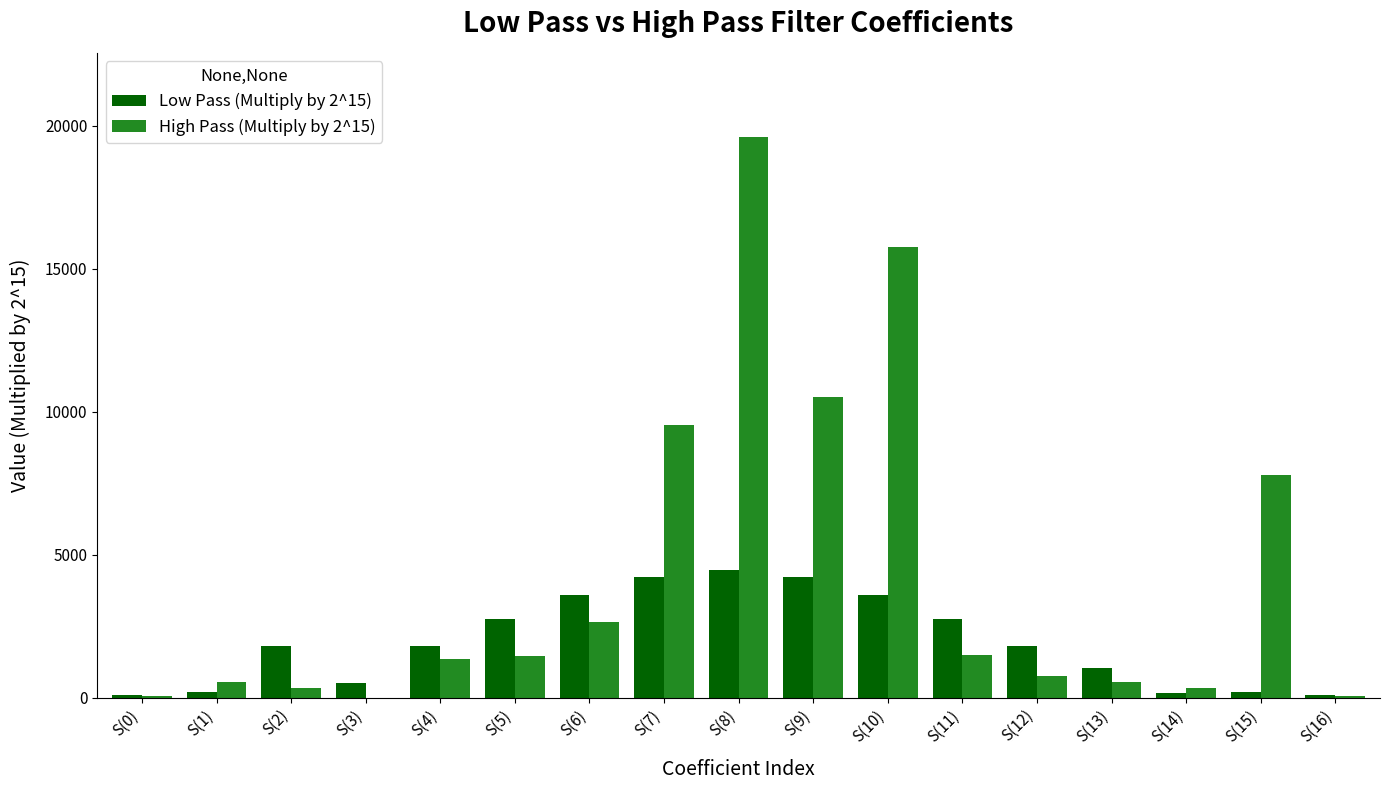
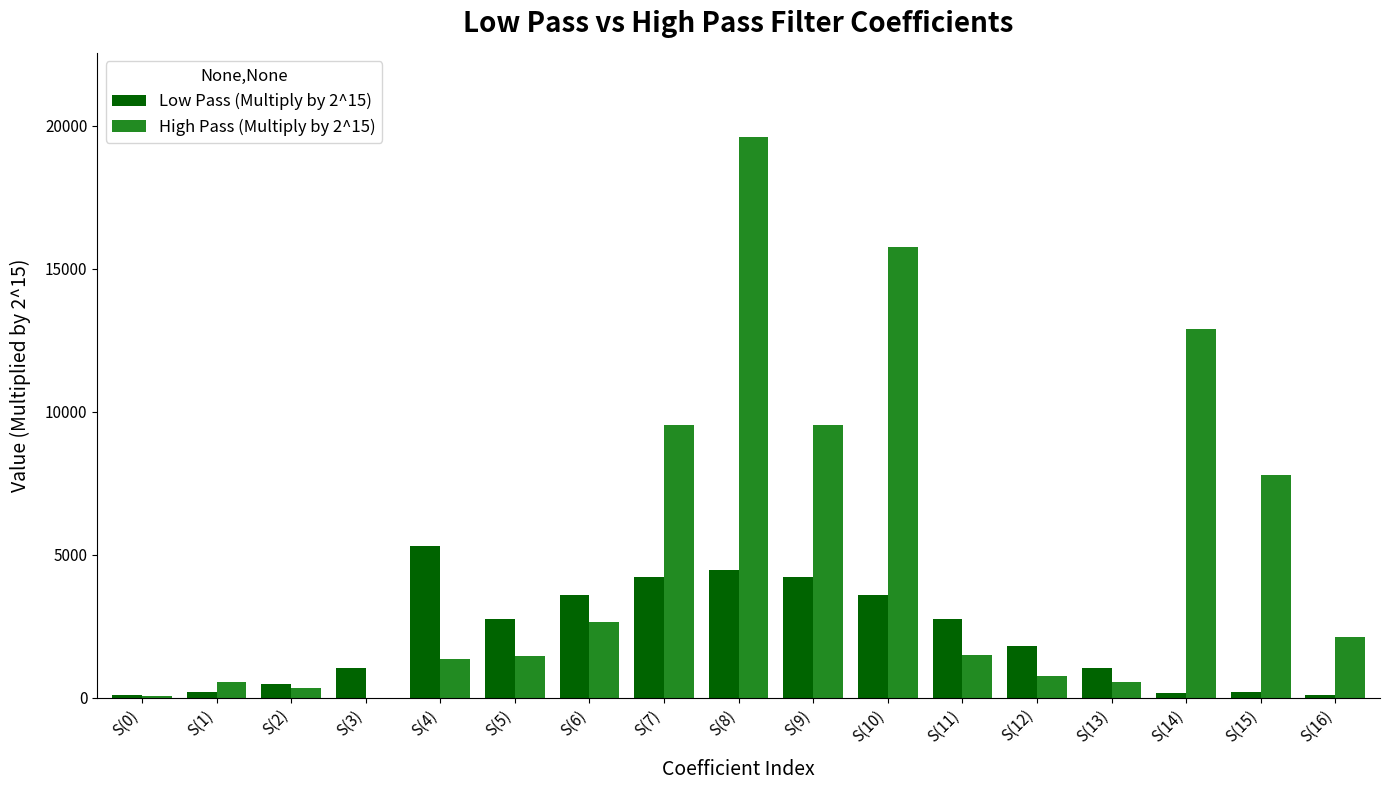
Low Pass (Multiply by 2^15), S(2): 1800 -> 500
Low Pass (Multiply by 2^15), S(3): 500 -> 1000
Low Pass (Multiply by 2^15), S(4): 1800 -> 5300
High Pass (Multiply by 2^15), S(9): 10500 -> 9500
High Pass (Multiply by 2^15), S(14): 400 -> 12900
High Pass (Multiply by 2^15), S(16): 100 -> 2100
